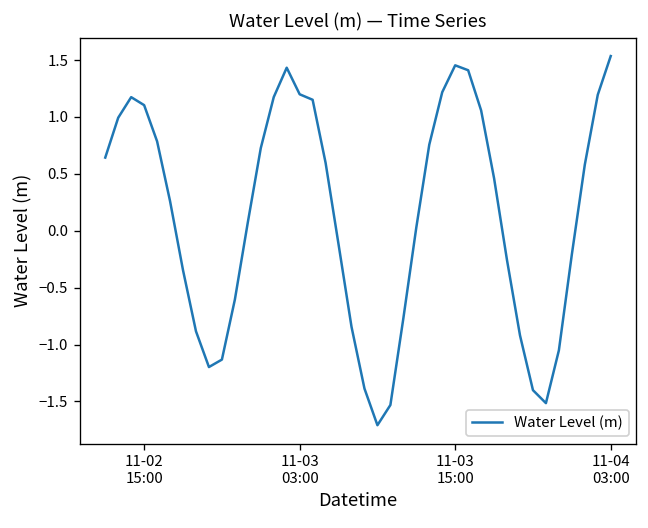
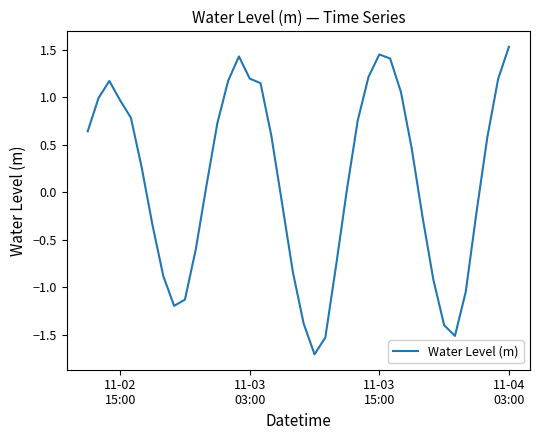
11-02 15:00: 1.1 -> 1.0
